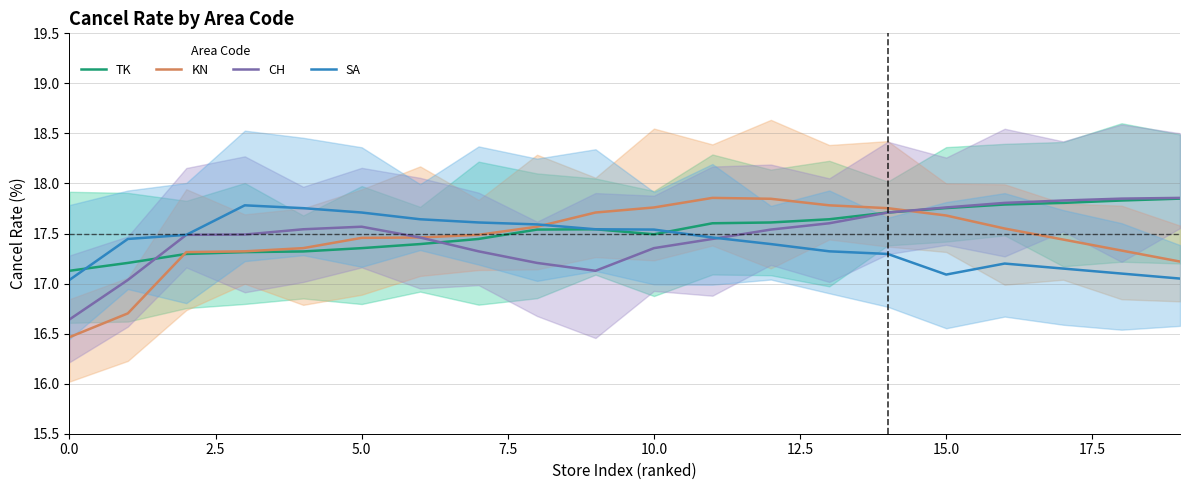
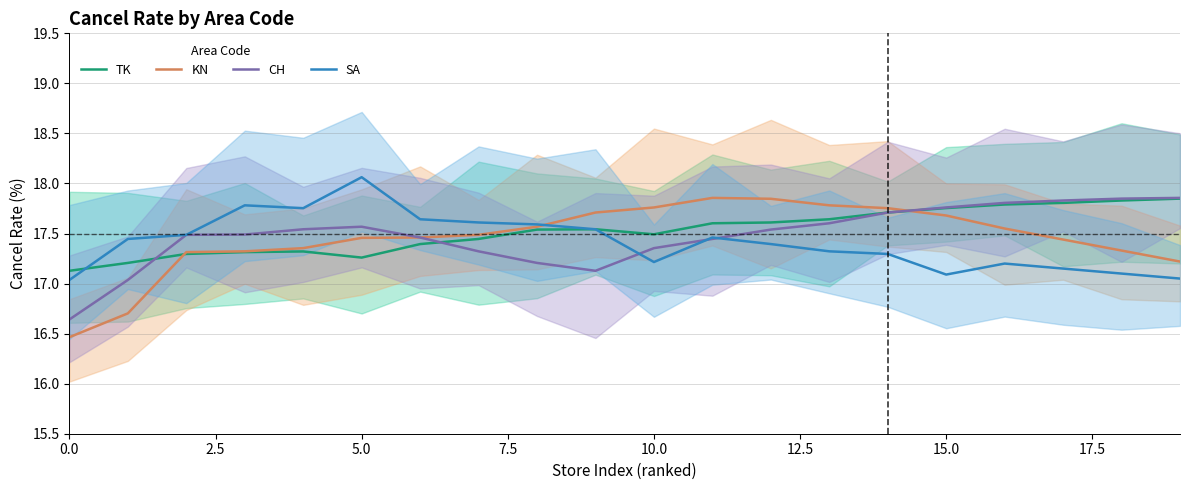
TK, 5.0: 17.35 -> 17.26
SA, 5.0: 17.71 -> 18.06
SA, 10.0: 17.54 -> 17.22
